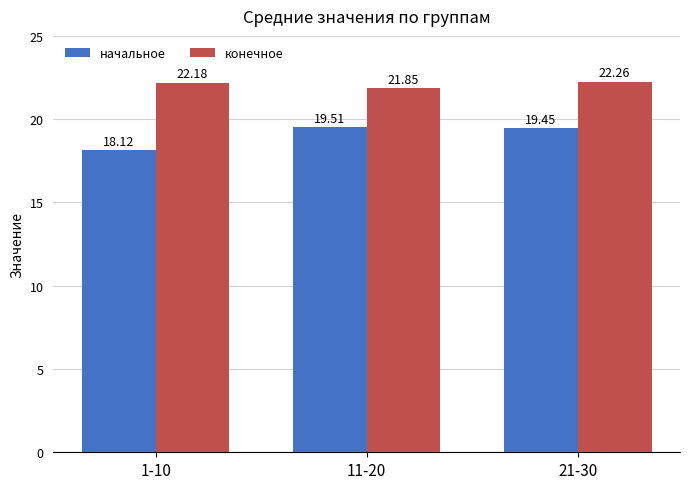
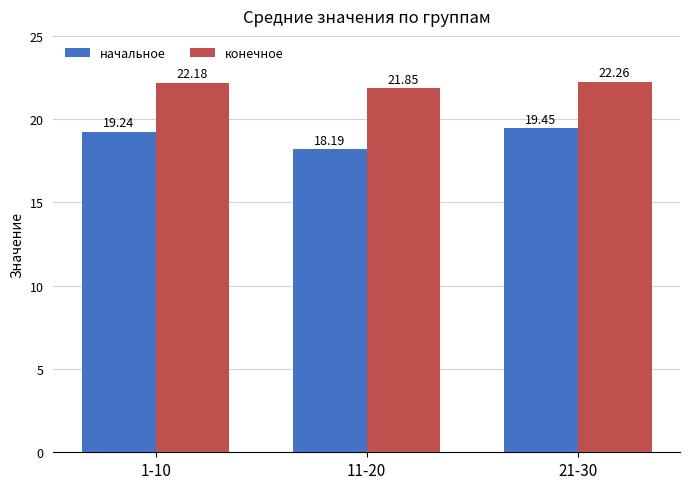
начальное, 1-10: 18.12 -> 19.24
начальное, 11-20: 19.51 -> 18.19
